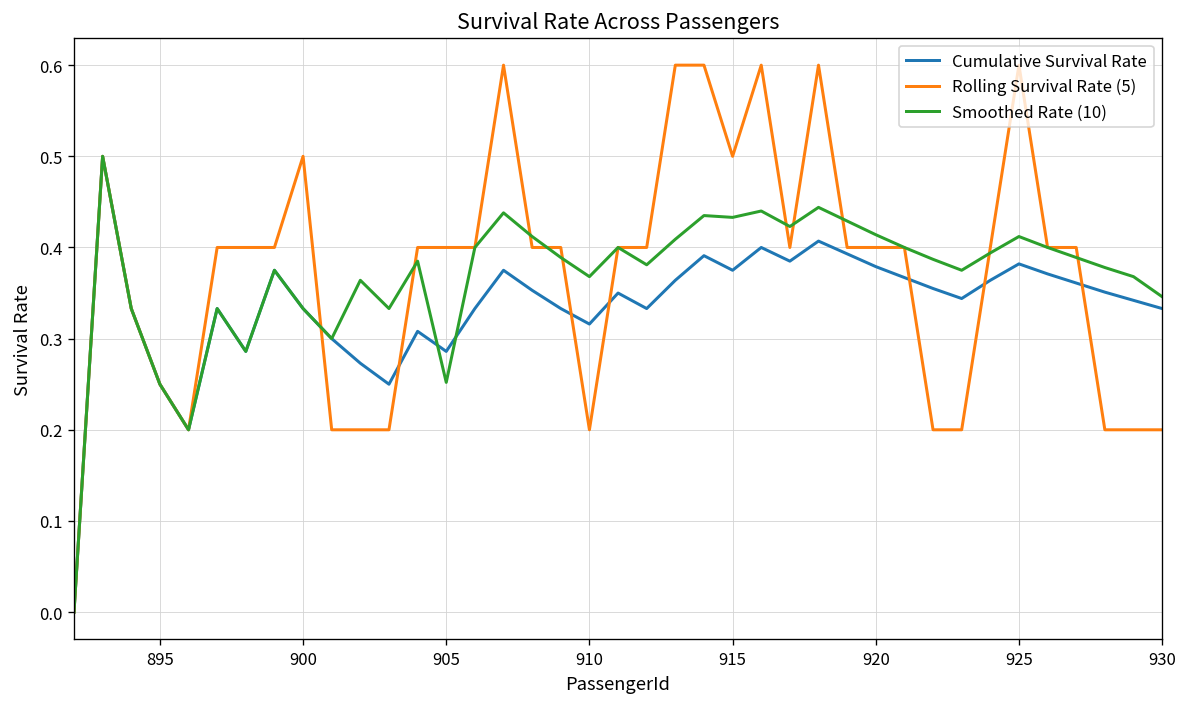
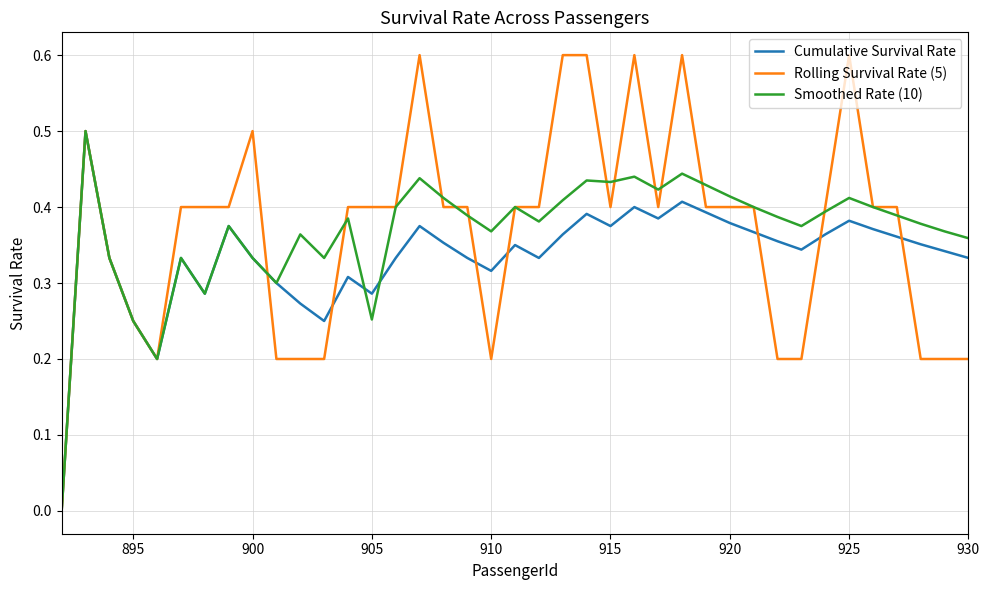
Rolling Survival Rate (5), 915: 0.5 -> 0.4
Smoothed Rate (10), 930: 0.35 -> 0.36
